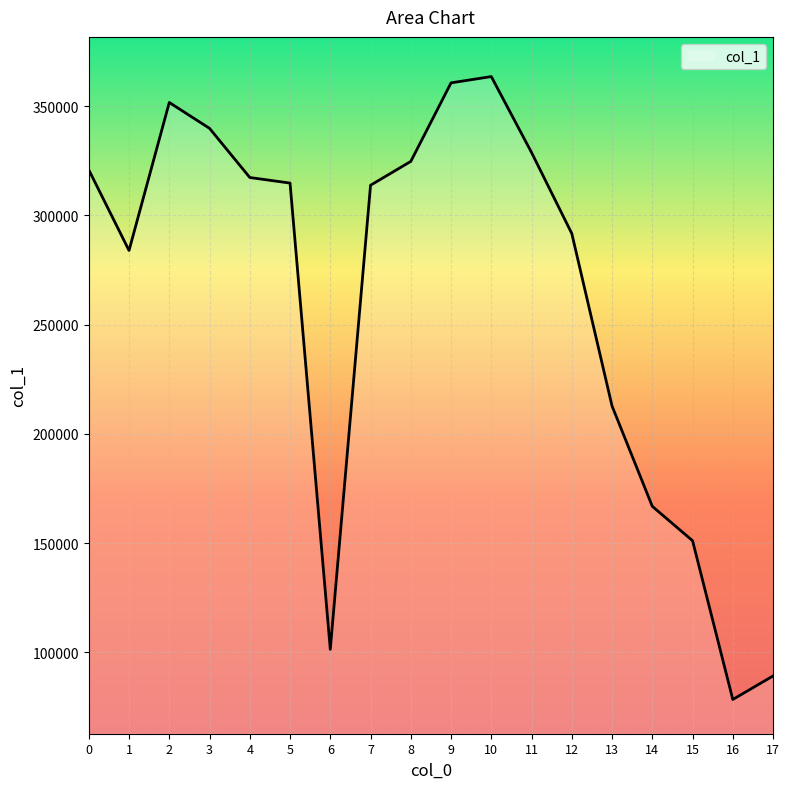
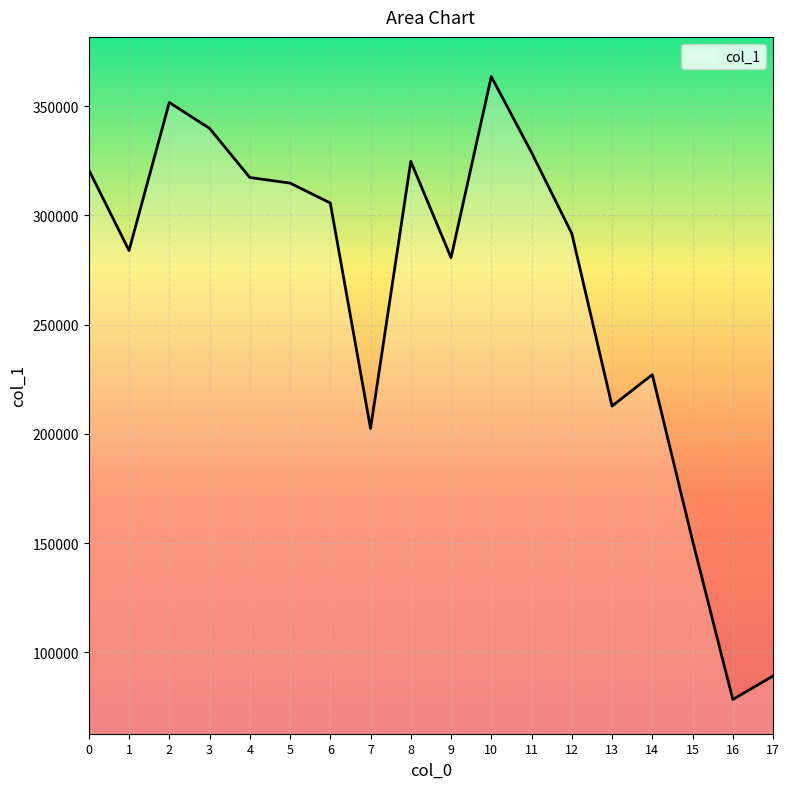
6: 101000 -> 306000
7: 314000 -> 202000
9: 361000 -> 281000
14: 167000 -> 227000
